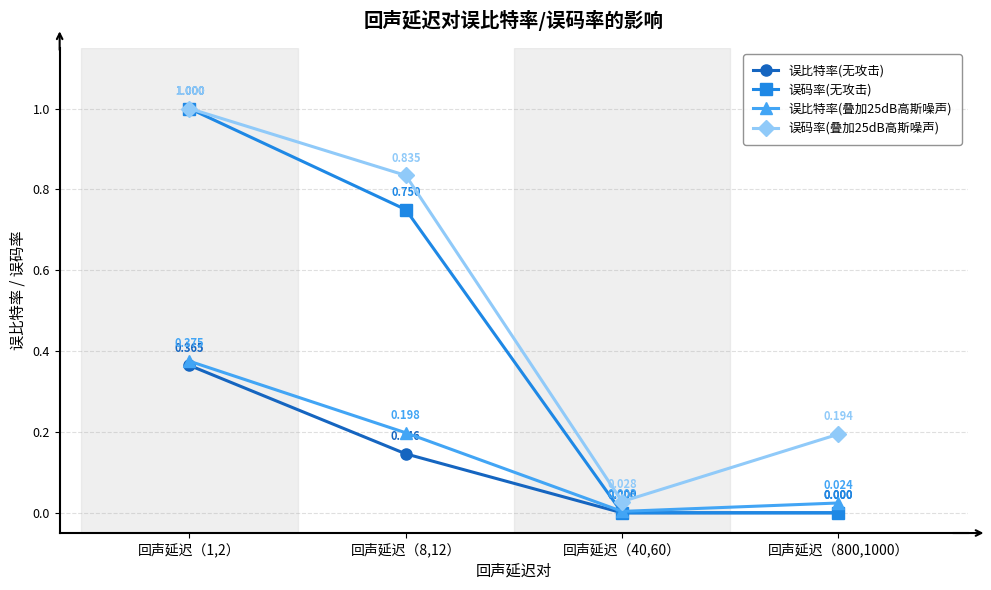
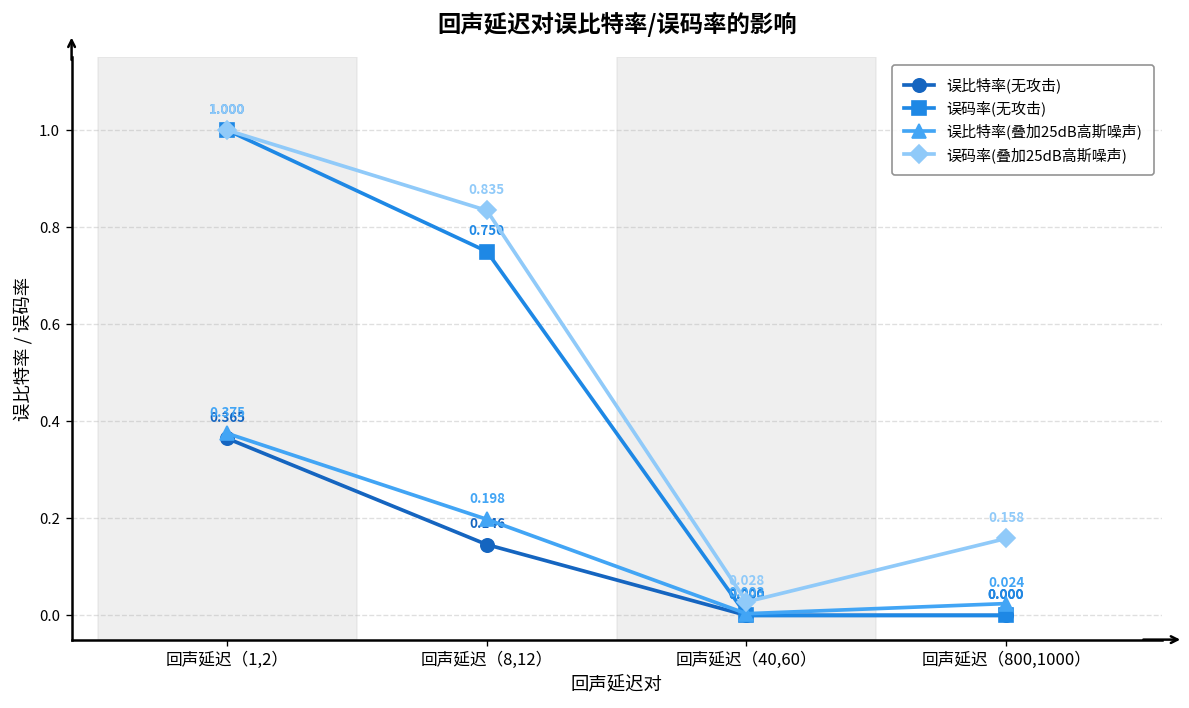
误码率(叠加25dB高斯噪声), 回声延迟（800,1000）: 0.194 -> 0.158
